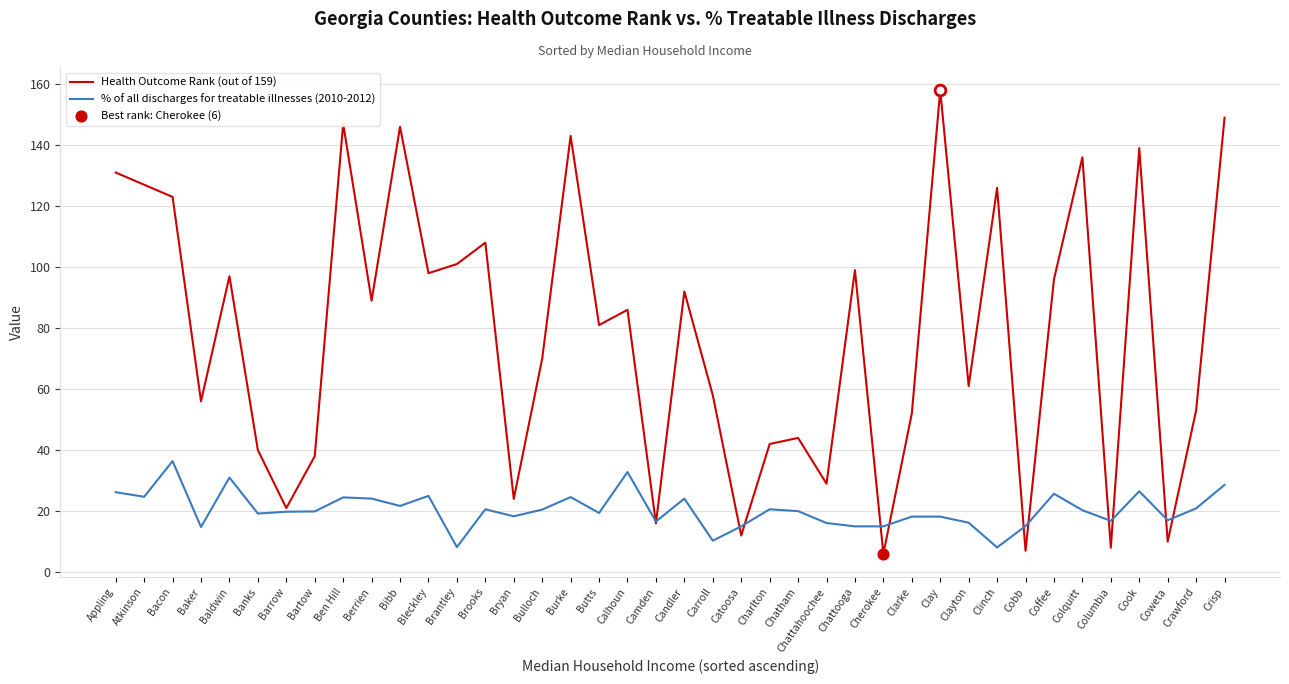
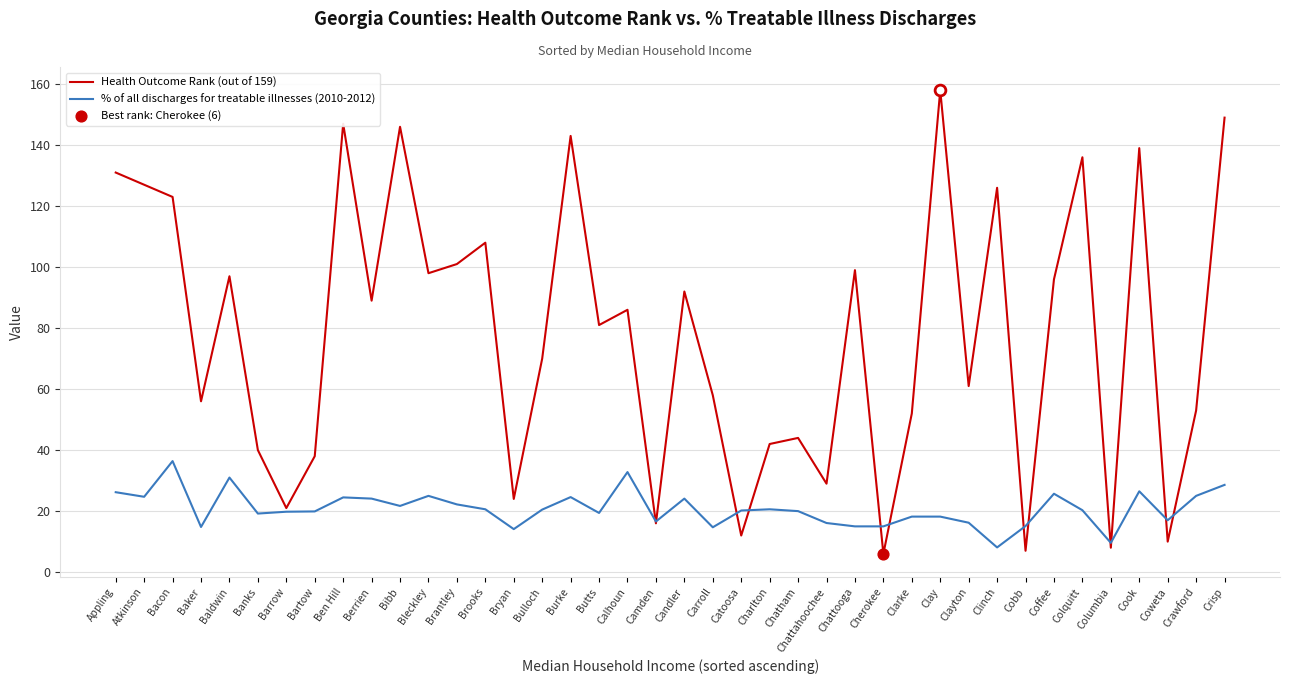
% of all discharges for treatable illnesses (2010-2012), Brantley: 8 -> 22
% of all discharges for treatable illnesses (2010-2012), Bryan: 18 -> 14
% of all discharges for treatable illnesses (2010-2012), Carroll: 10 -> 15
% of all discharges for treatable illnesses (2010-2012), Catoosa: 15 -> 20
% of all discharges for treatable illnesses (2010-2012), Columbia: 17 -> 10
% of all discharges for treatable illnesses (2010-2012), Crawford: 21 -> 25
